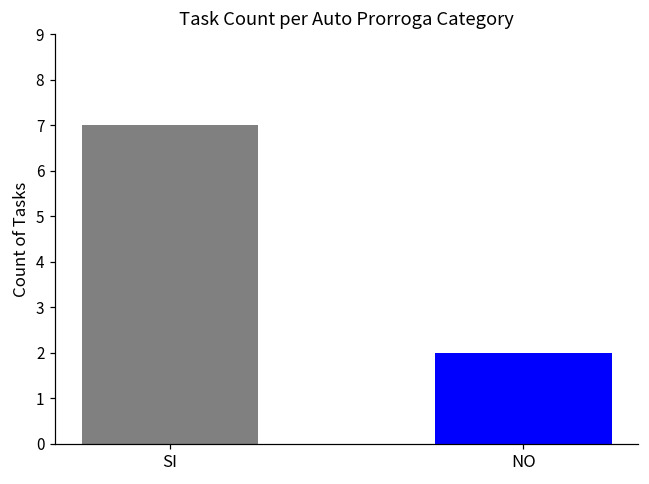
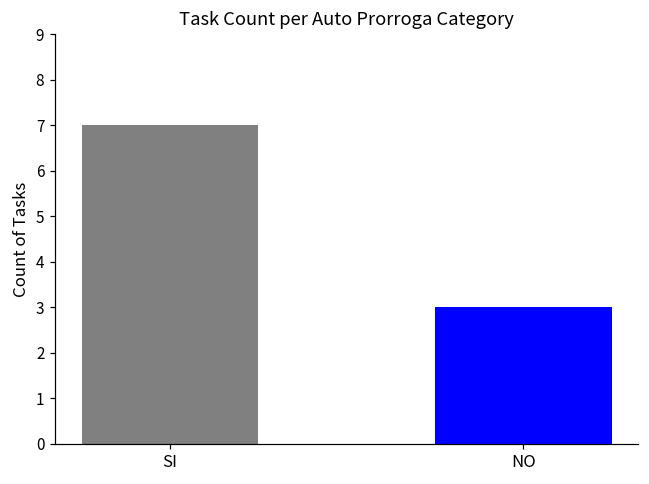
NO: 2 -> 3
